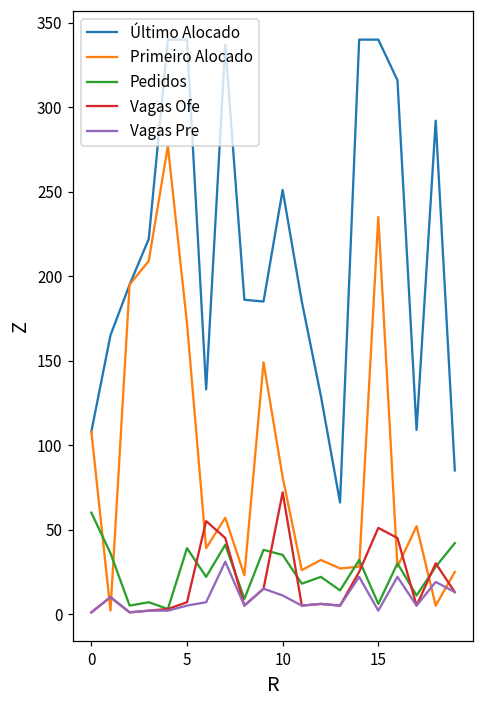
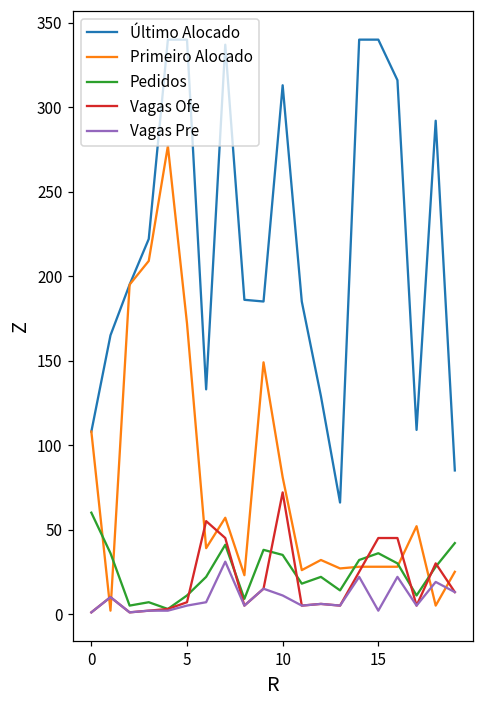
Pedidos, 5: 39 -> 11
Último Alocado, 10: 251 -> 313
Primeiro Alocado, 15: 235 -> 28
Pedidos, 15: 6 -> 36
Vagas Ofe, 15: 51 -> 45
